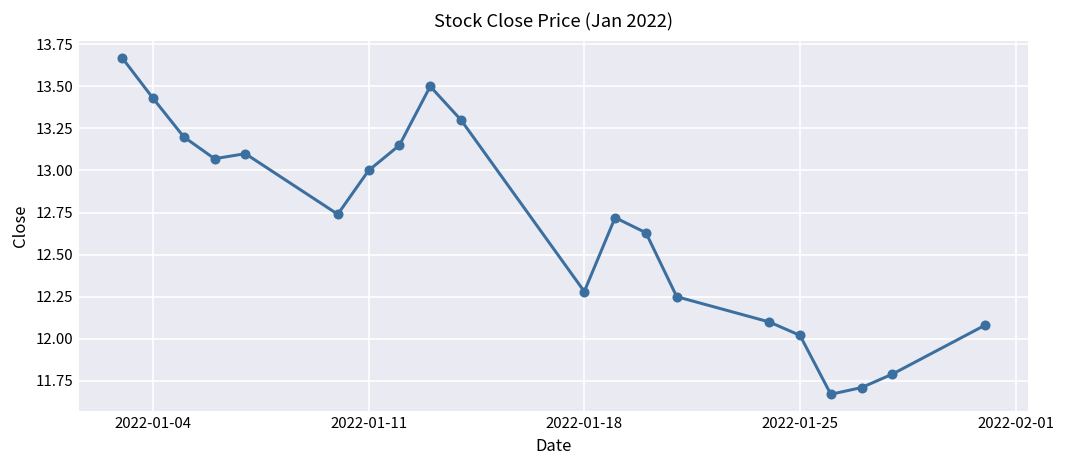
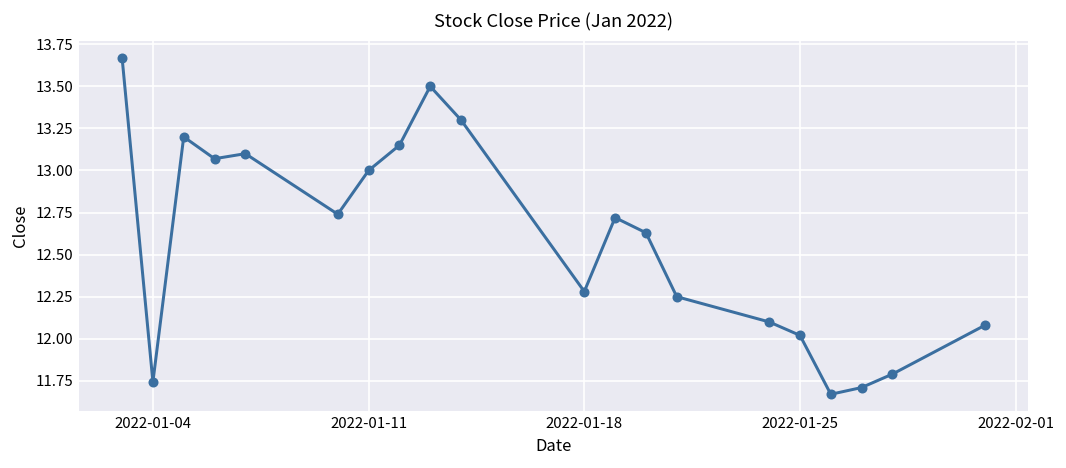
2022-01-04: 13.43 -> 11.74
